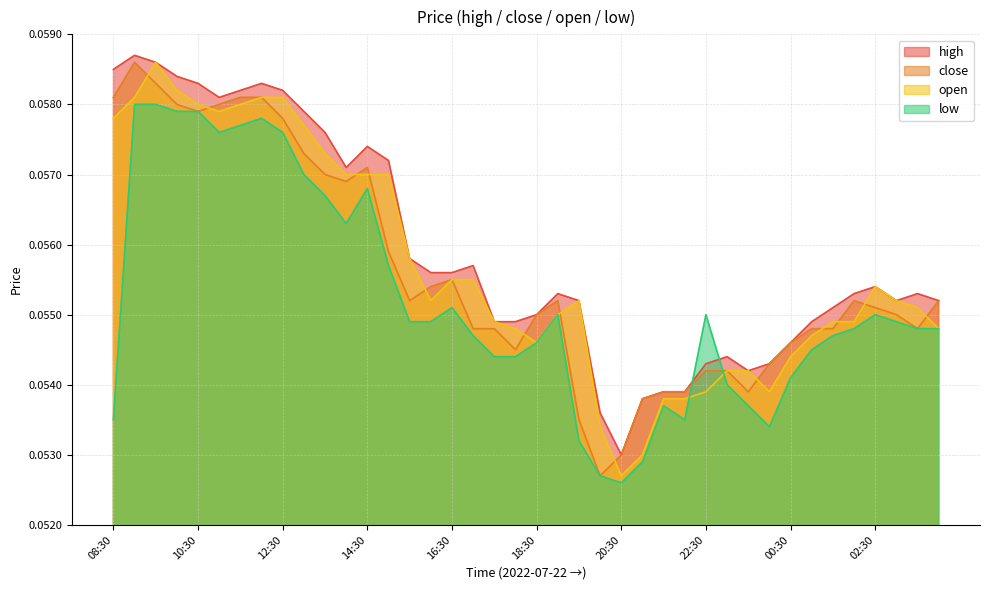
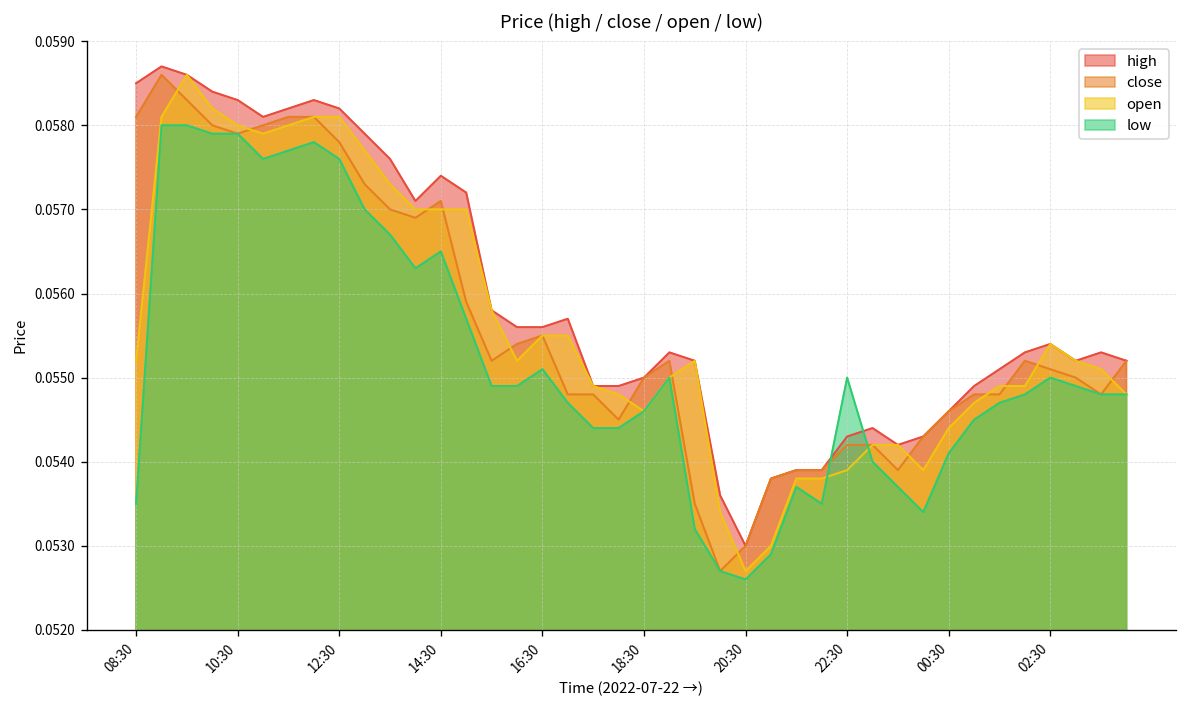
open, 08:30: 0.0578 -> 0.0552
low, 14:30: 0.0568 -> 0.0565
